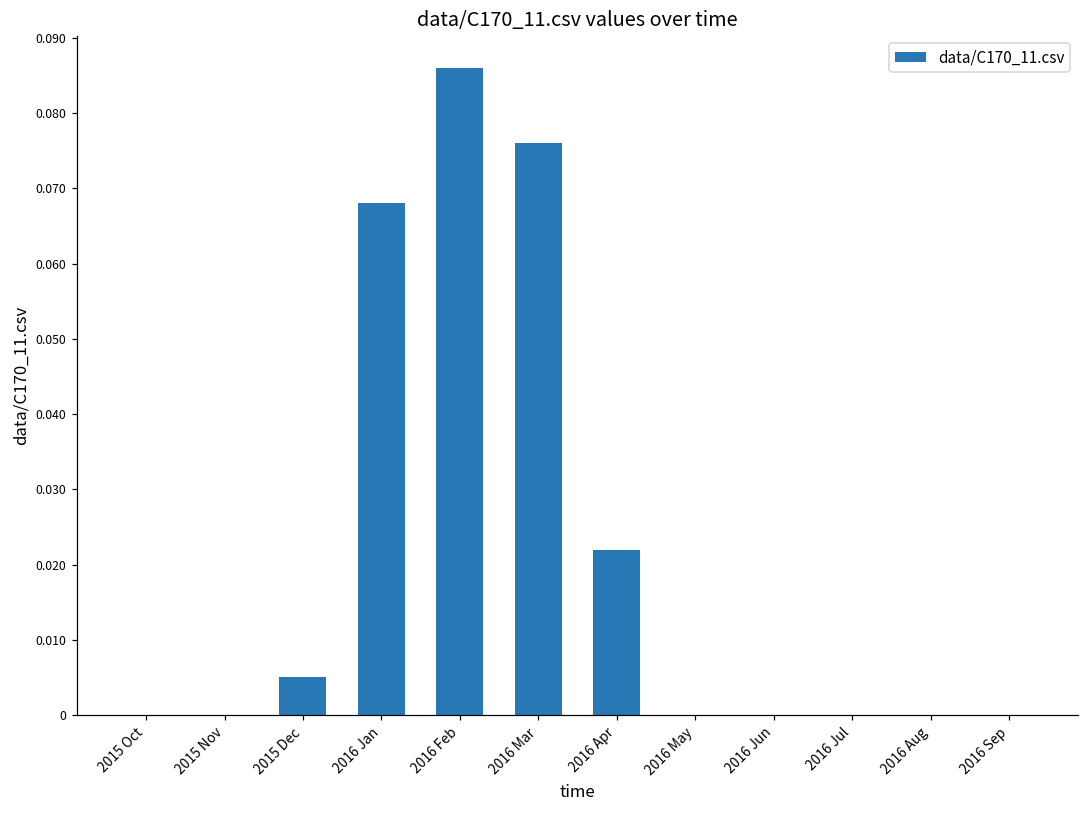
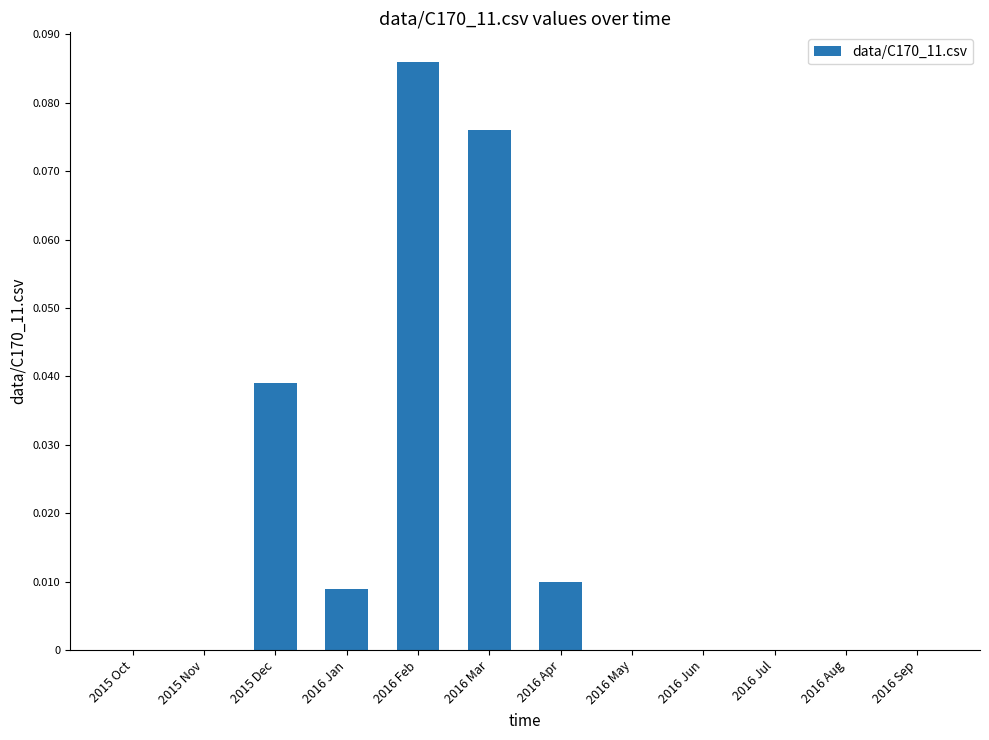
2015 Dec: 0.005 -> 0.039
2016 Jan: 0.068 -> 0.009
2016 Apr: 0.022 -> 0.010
